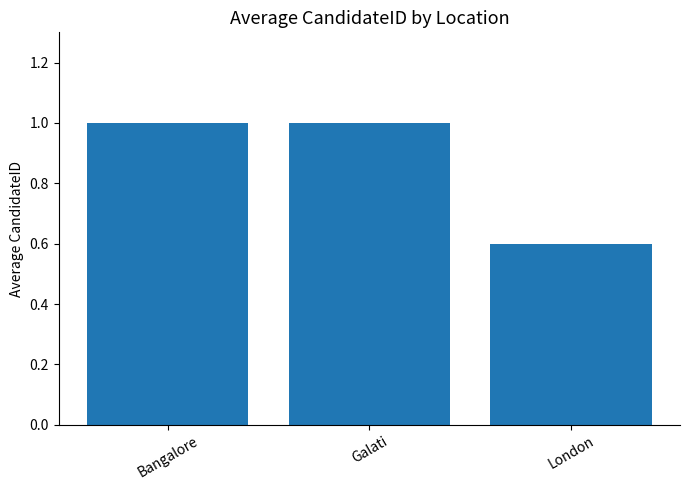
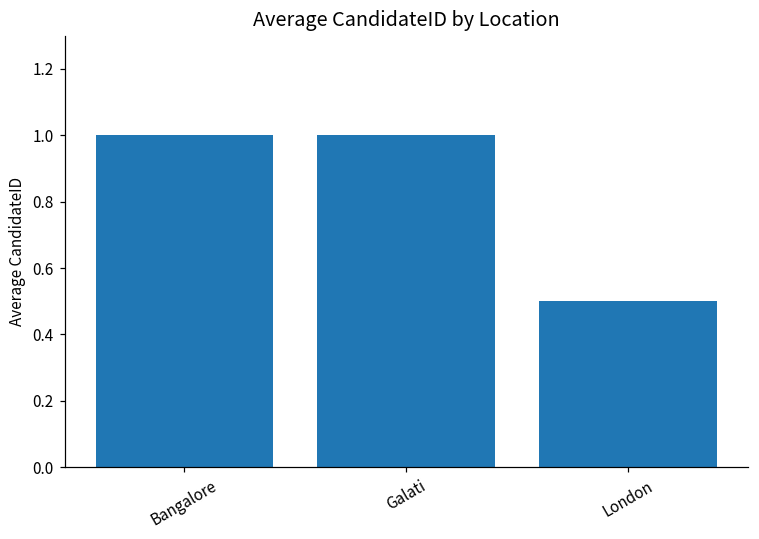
London: 0.6 -> 0.5
